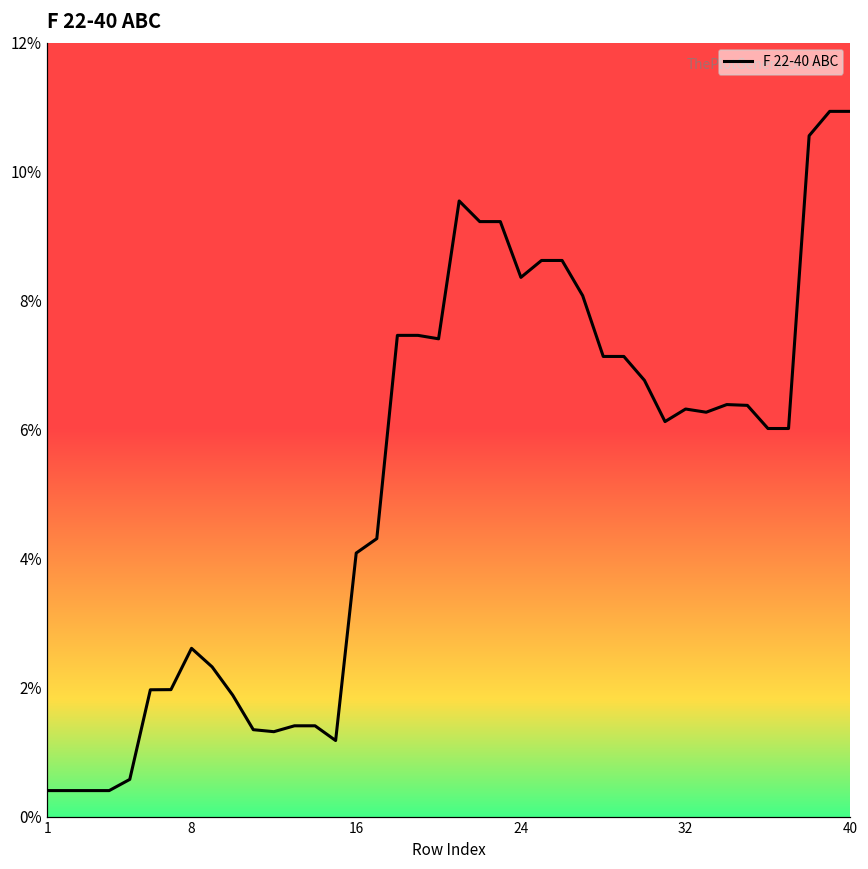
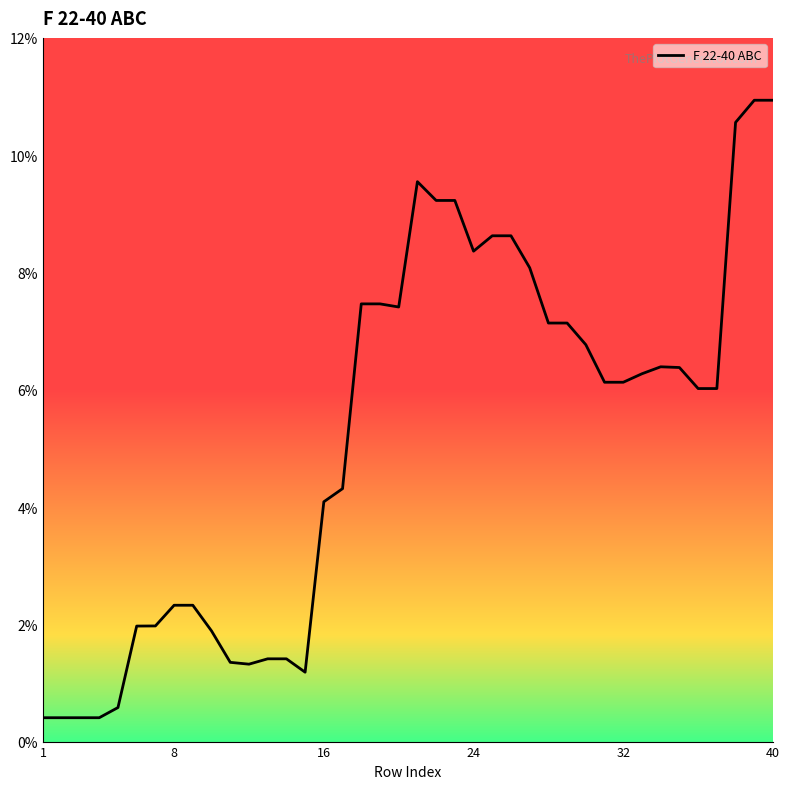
8: 2.6% -> 2.3%
32: 6.3% -> 6.1%
